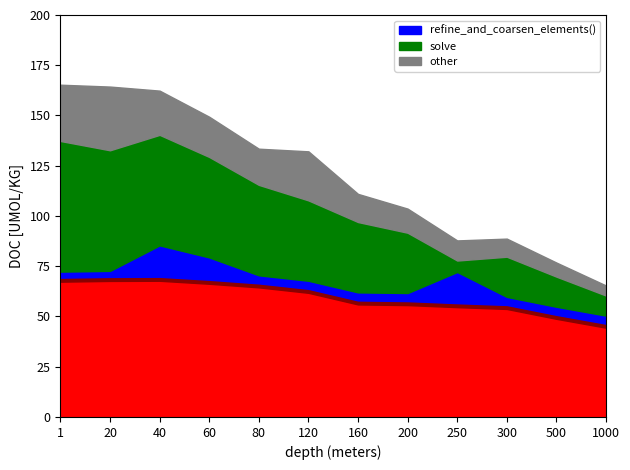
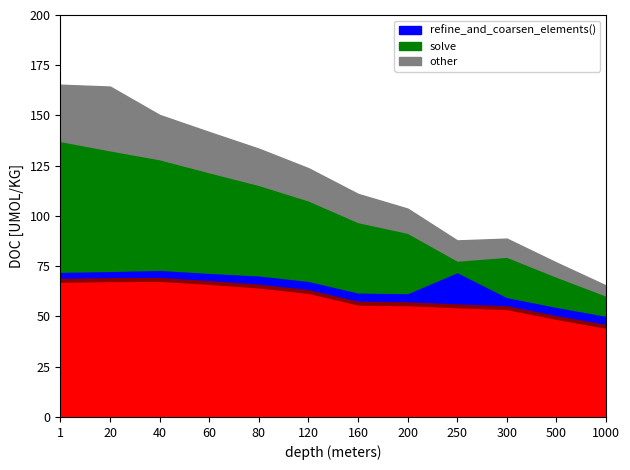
refine_and_coarsen_elements(), 40: 16 -> 4
refine_and_coarsen_elements(), 60: 11 -> 4
other, 120: 24 -> 16
